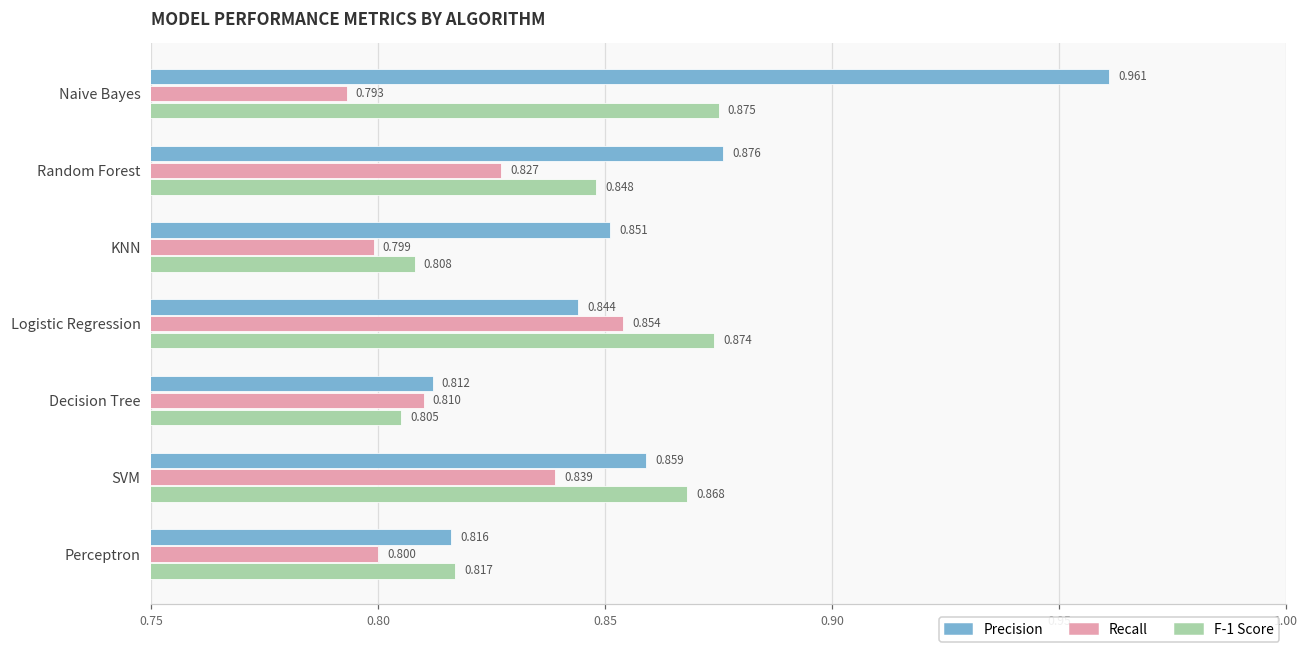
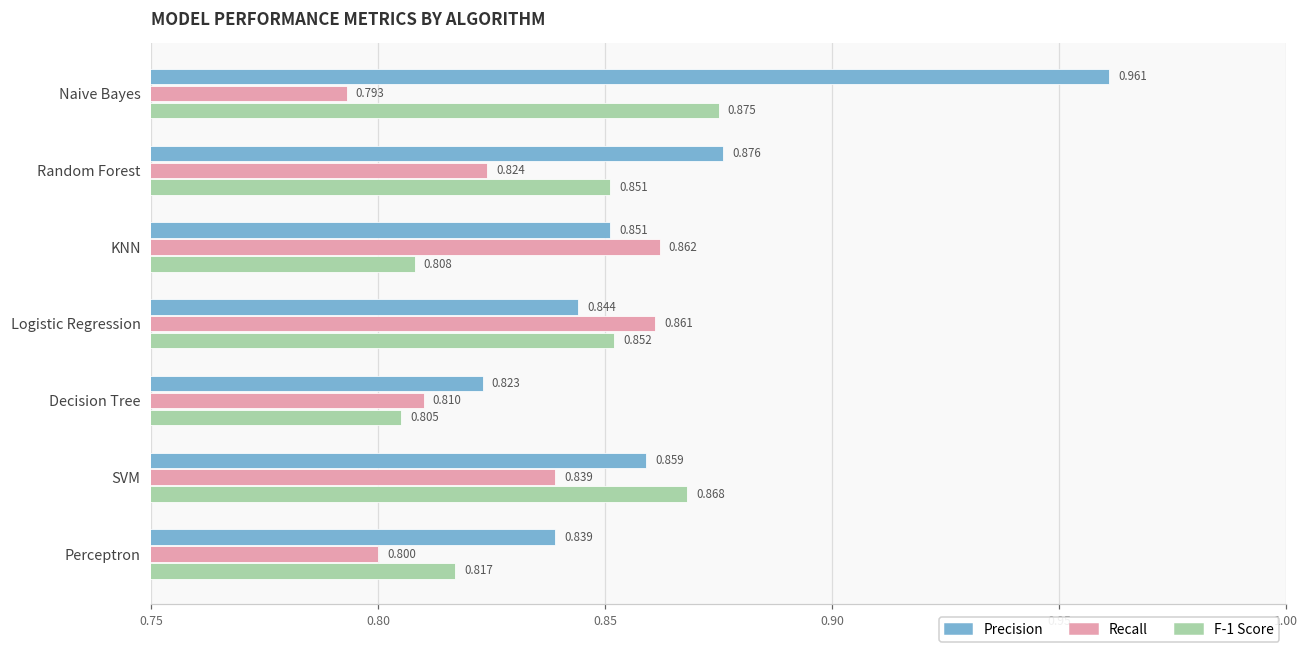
Recall, Random Forest: 0.827 -> 0.824
F-1 Score, Random Forest: 0.848 -> 0.851
Recall, KNN: 0.799 -> 0.862
Recall, Logistic Regression: 0.854 -> 0.861
F-1 Score, Logistic Regression: 0.874 -> 0.852
Precision, Decision Tree: 0.812 -> 0.823
Precision, Perceptron: 0.816 -> 0.839
